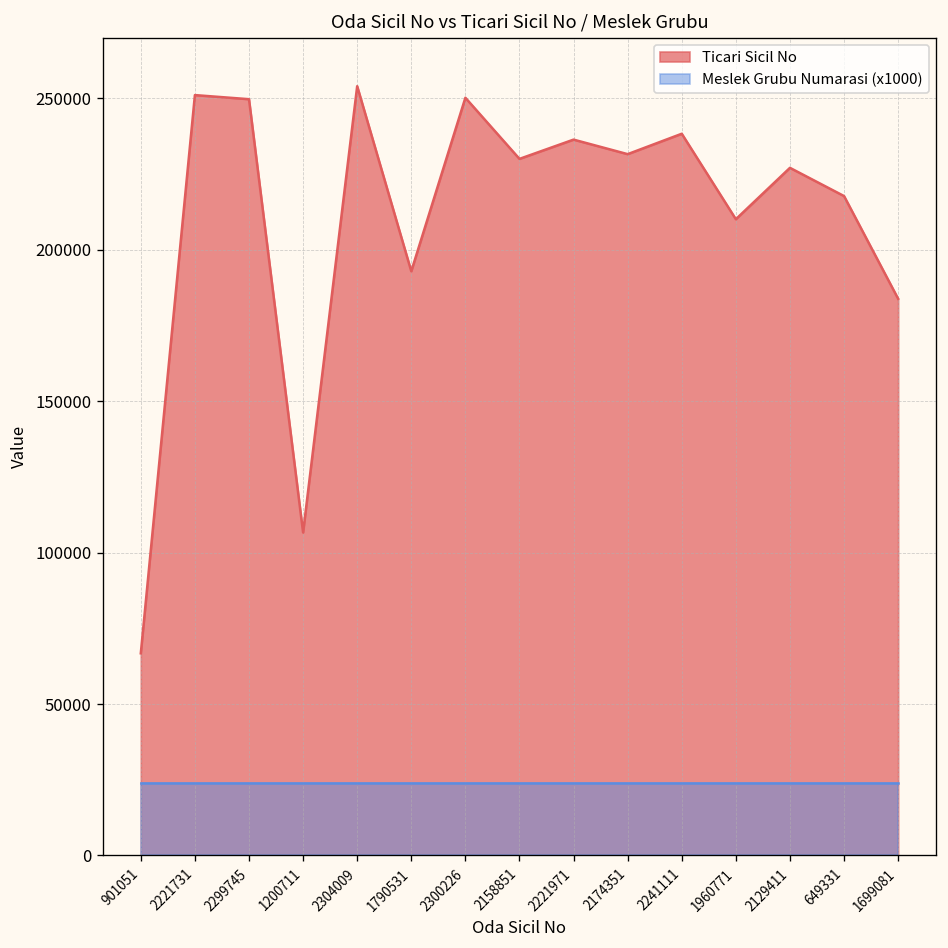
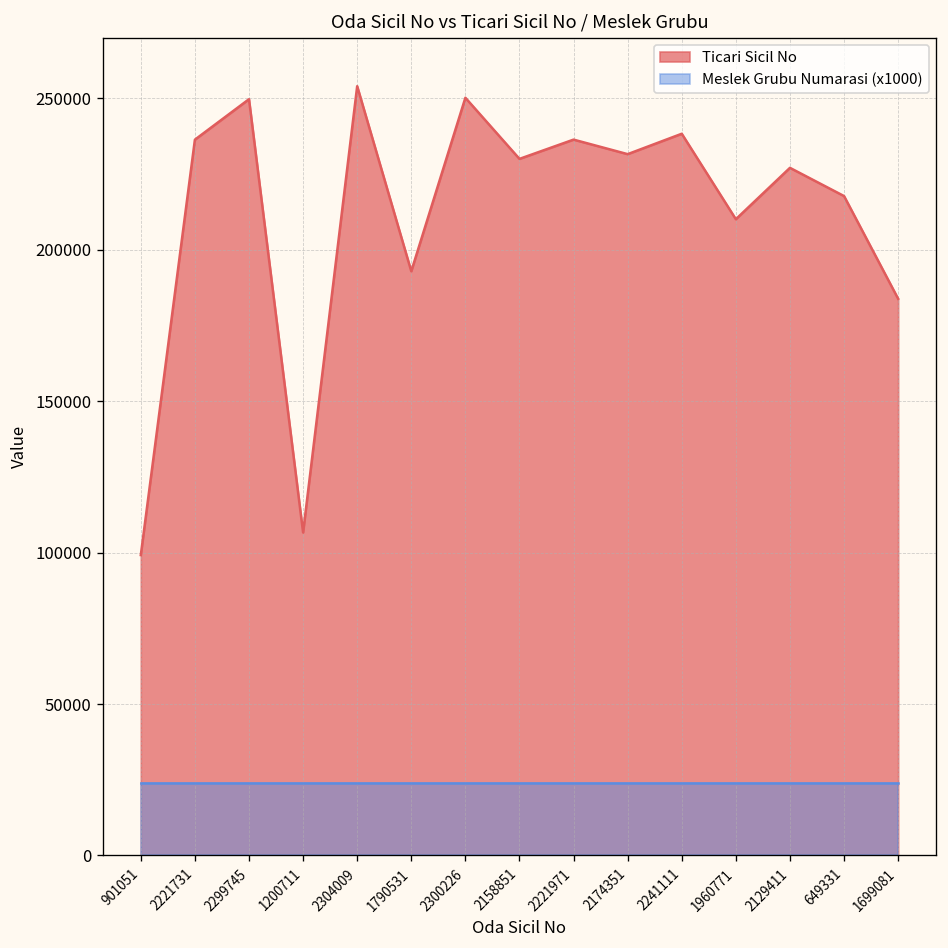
Ticari Sicil No, 901051: 67000 -> 99000
Ticari Sicil No, 2221731: 251000 -> 236000
